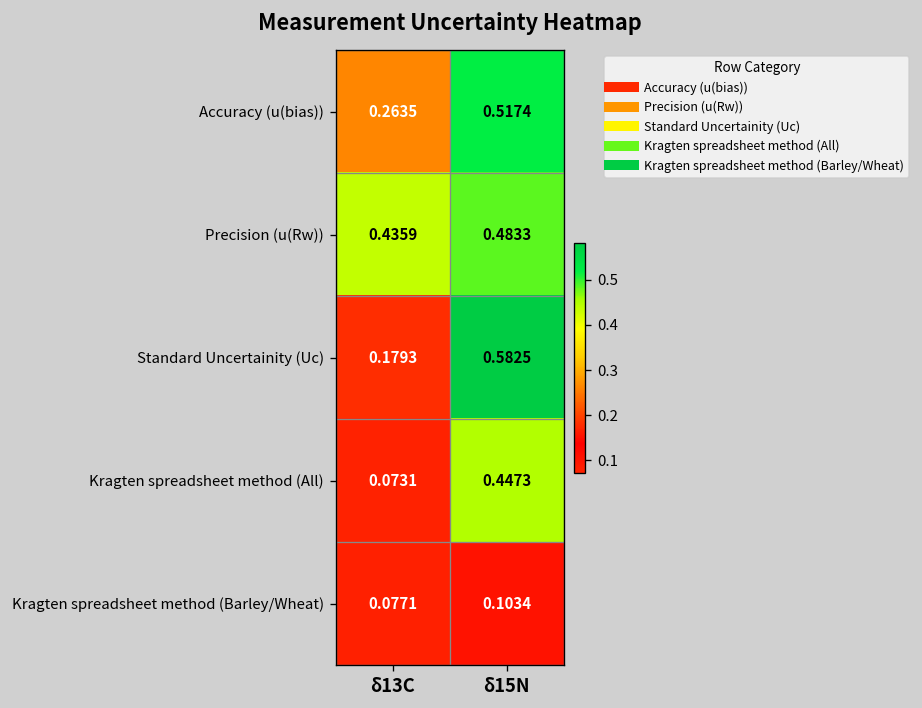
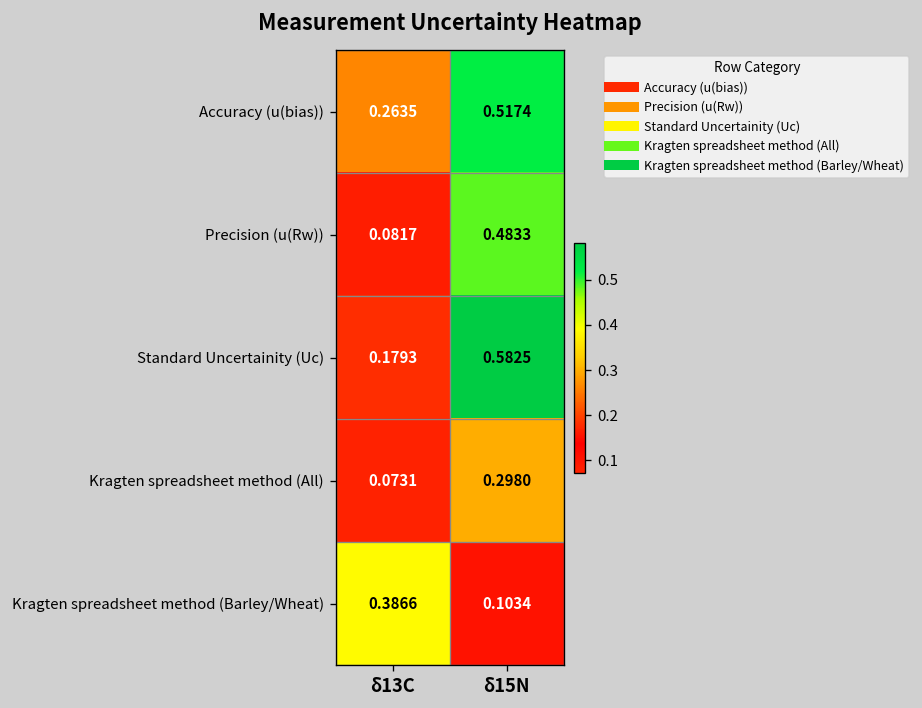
Precision (u(Rw)), δ13C: 0.4359 -> 0.0817
Kragten spreadsheet method (All), δ15N: 0.4473 -> 0.2980
Kragten spreadsheet method (Barley/Wheat), δ13C: 0.0771 -> 0.3866
